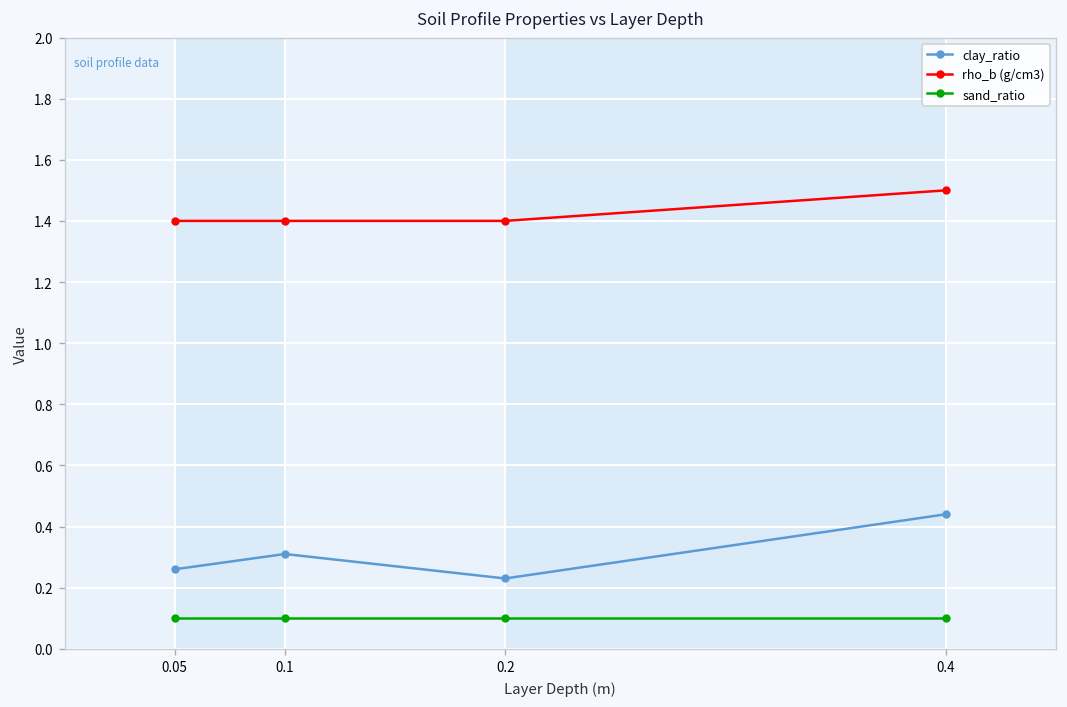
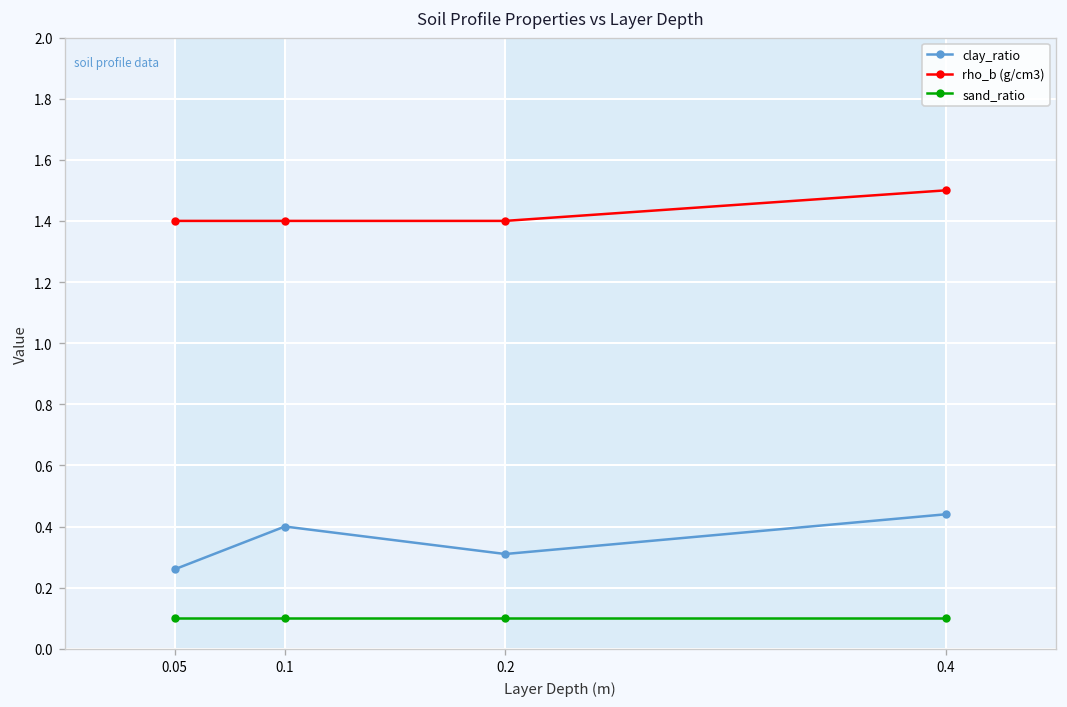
clay_ratio, 0.1: 0.31 -> 0.40
clay_ratio, 0.2: 0.23 -> 0.31
